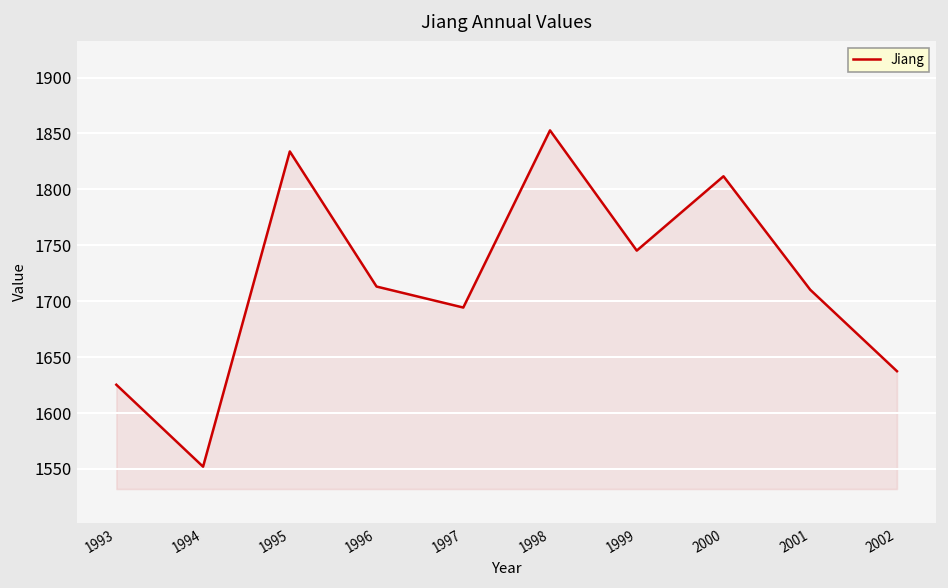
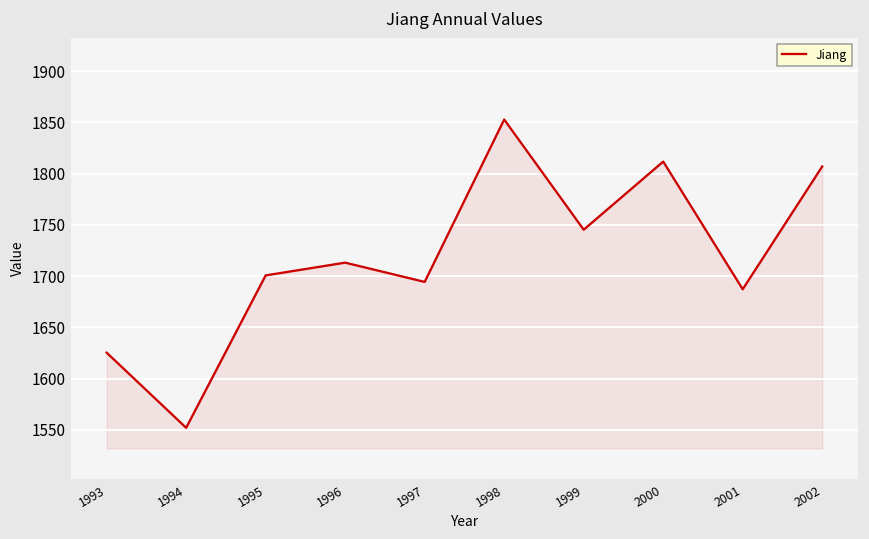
1995: 1830 -> 1700
2001: 1710 -> 1690
2002: 1640 -> 1810
